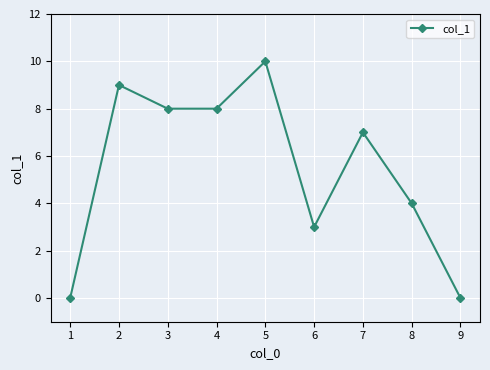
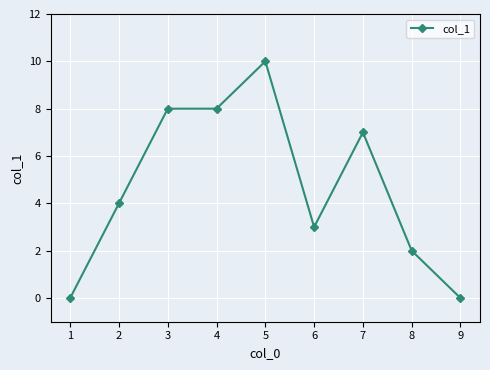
2: 9 -> 4
8: 4 -> 2
